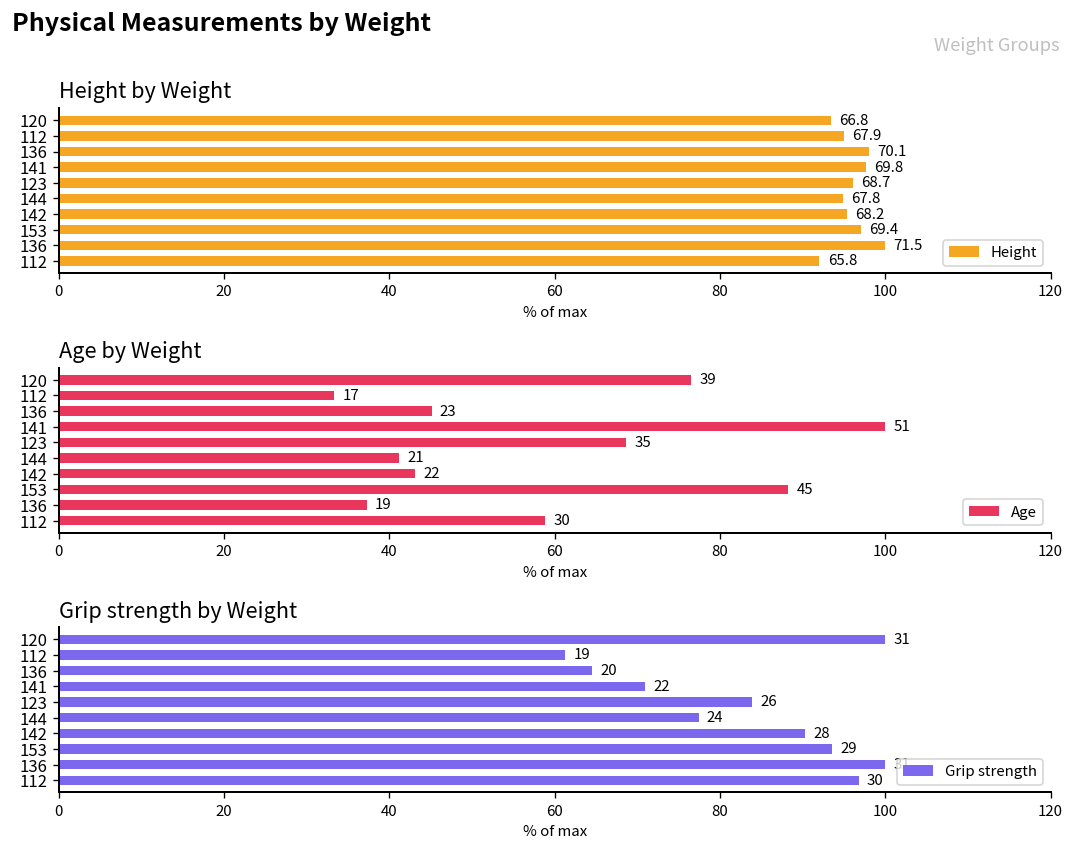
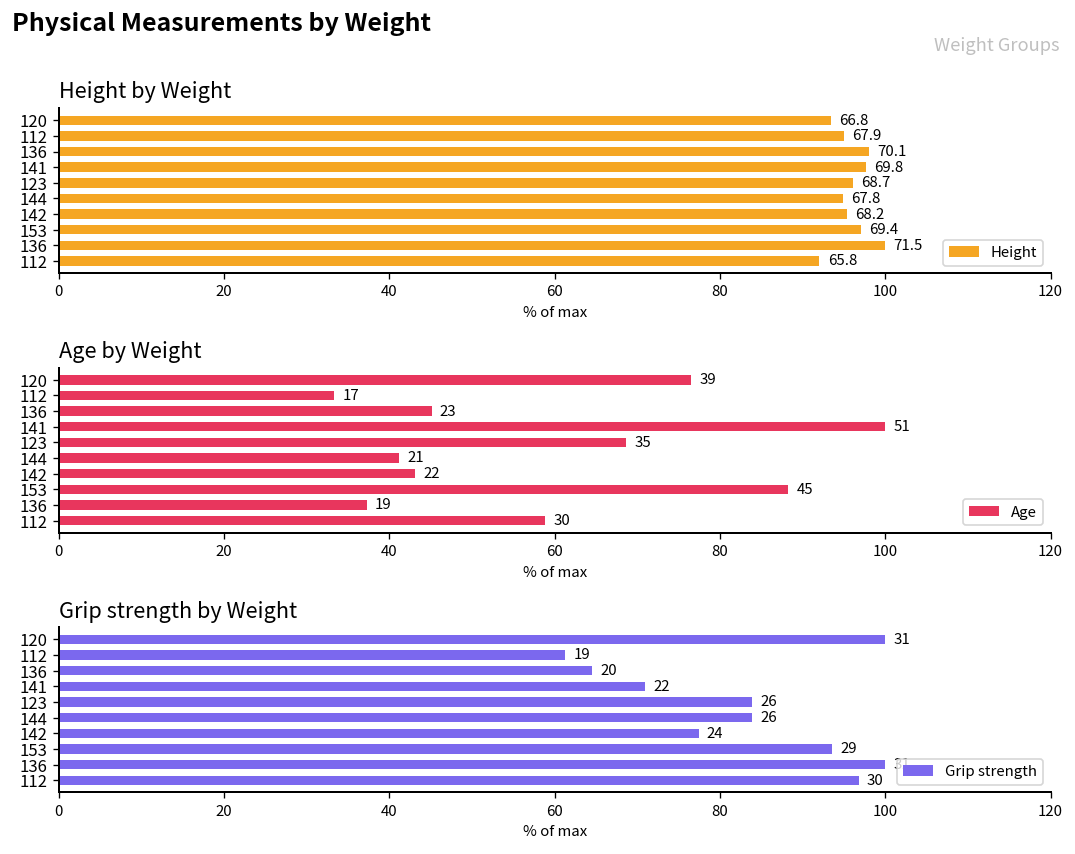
Grip strength by Weight, 144: 24 -> 26
Grip strength by Weight, 142: 28 -> 24
